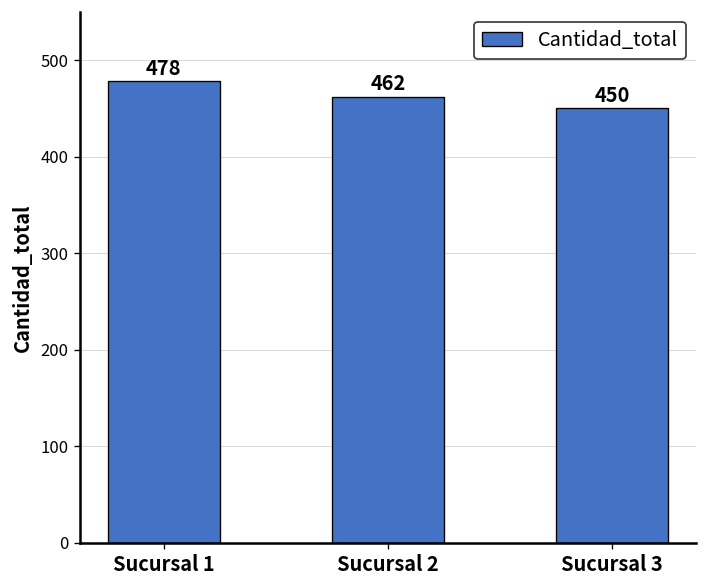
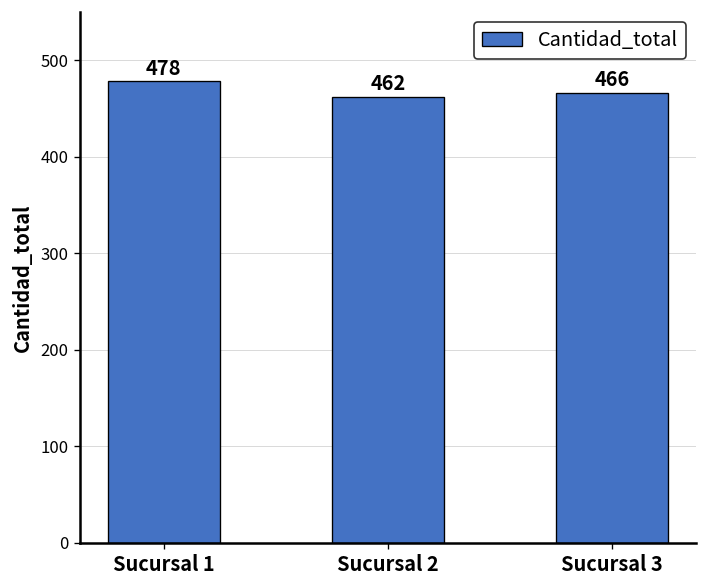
Sucursal 3: 450 -> 466
